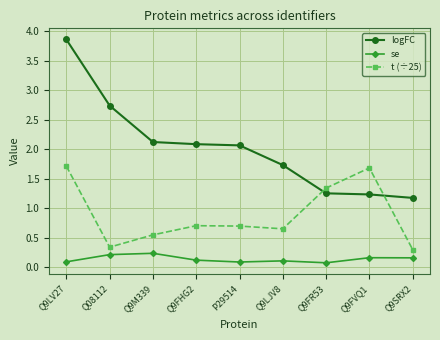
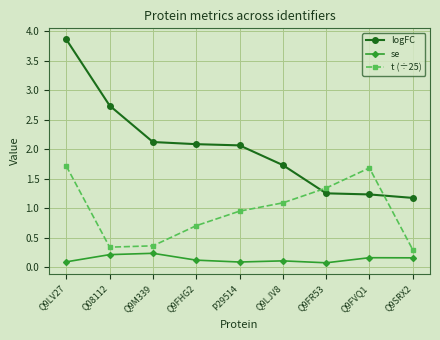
t (÷25), Q9M339: 0.5 -> 0.4
t (÷25), P29514: 0.7 -> 1.0
t (÷25), Q9LJV8: 0.7 -> 1.1
